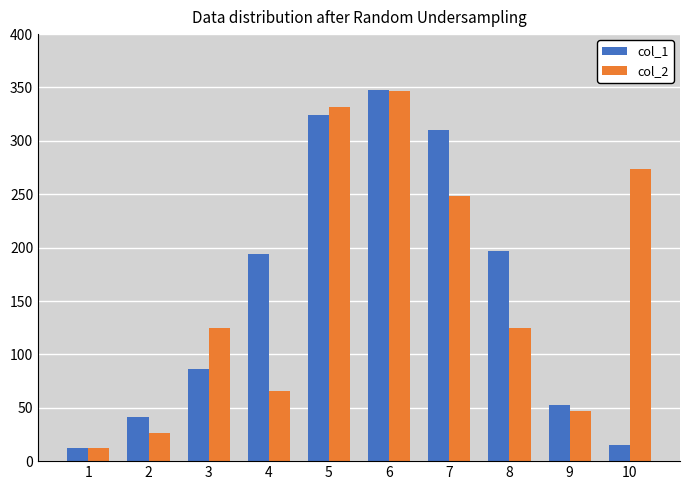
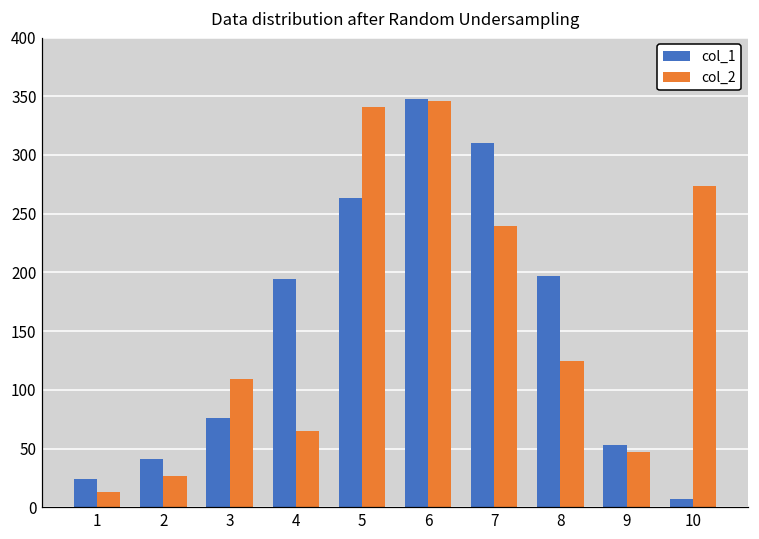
col_1, 1: 12 -> 24
col_1, 3: 86 -> 76
col_2, 3: 124 -> 109
col_1, 5: 324 -> 263
col_2, 5: 332 -> 341
col_2, 7: 248 -> 239
col_1, 10: 15 -> 7
